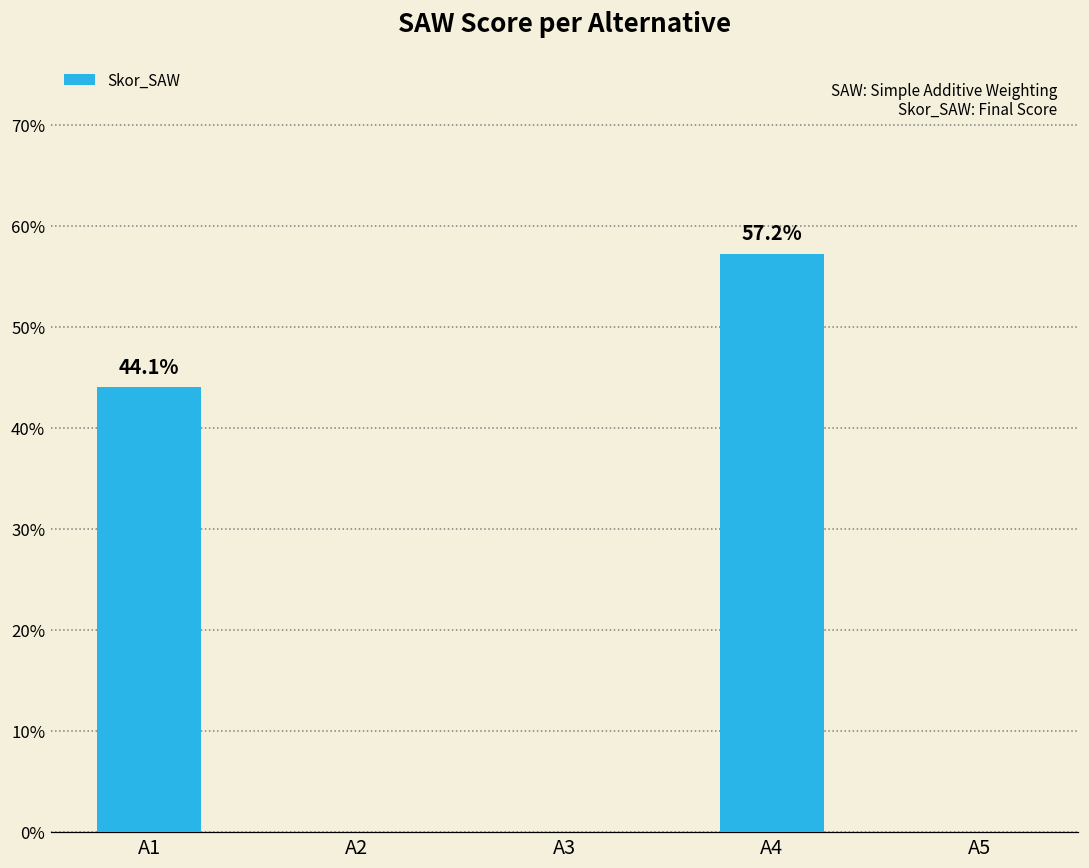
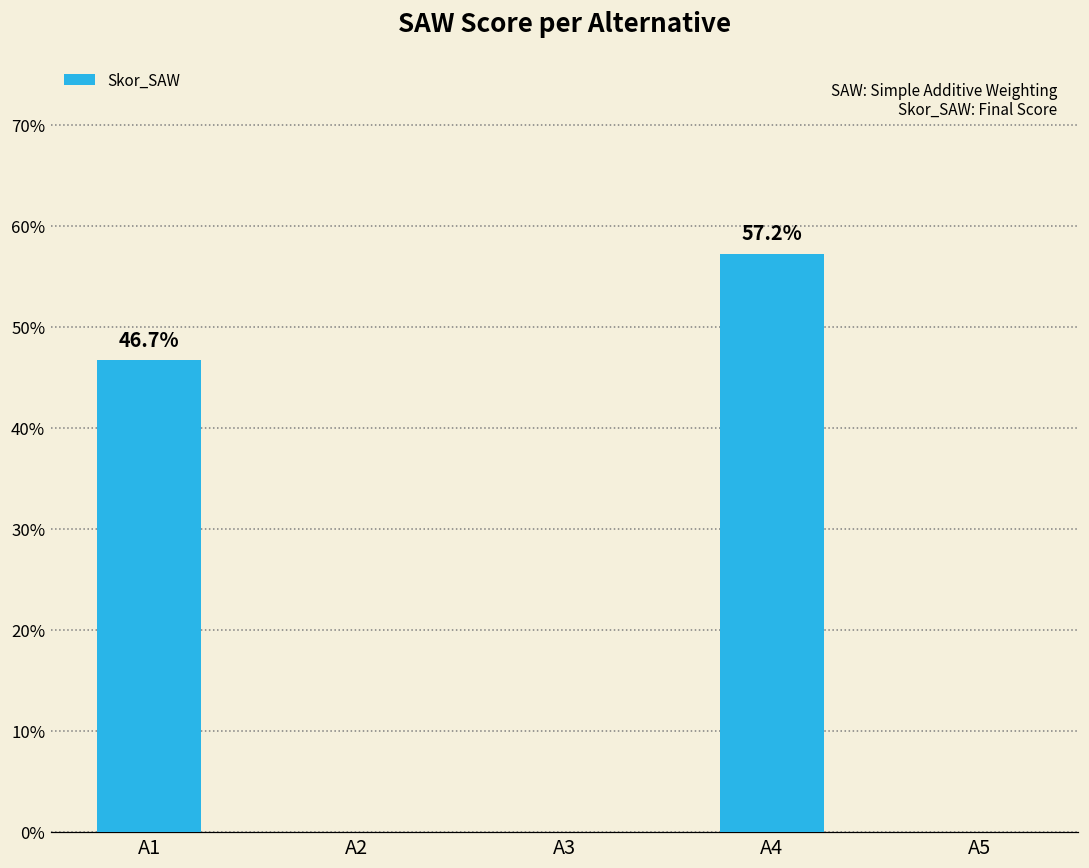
A1: 44.1% -> 46.7%
